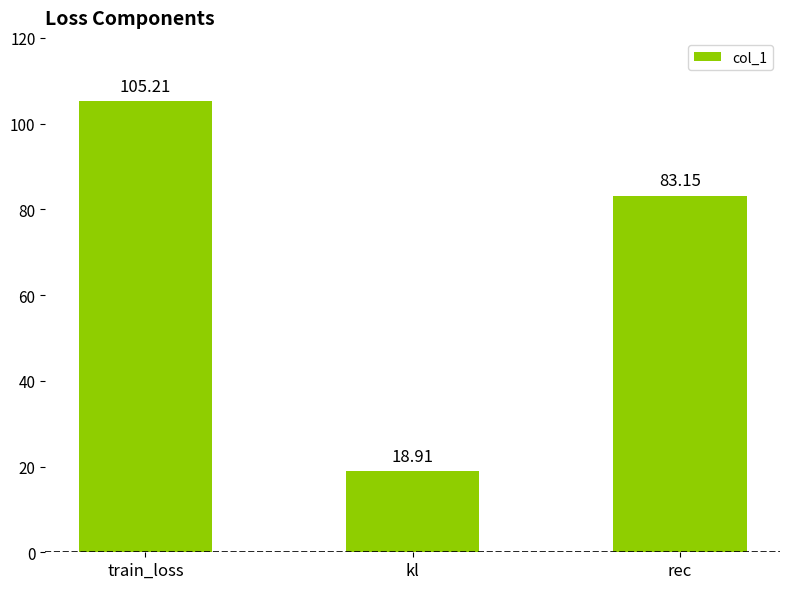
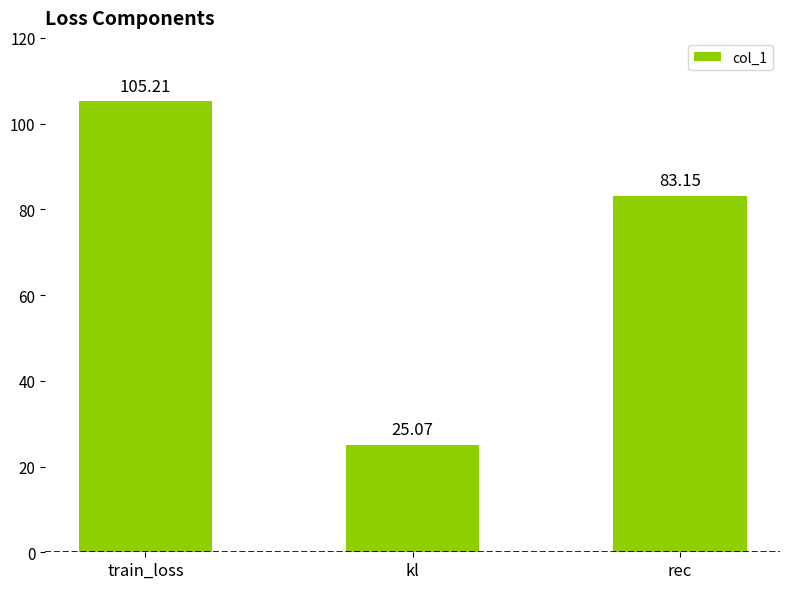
kl: 18.91 -> 25.07
